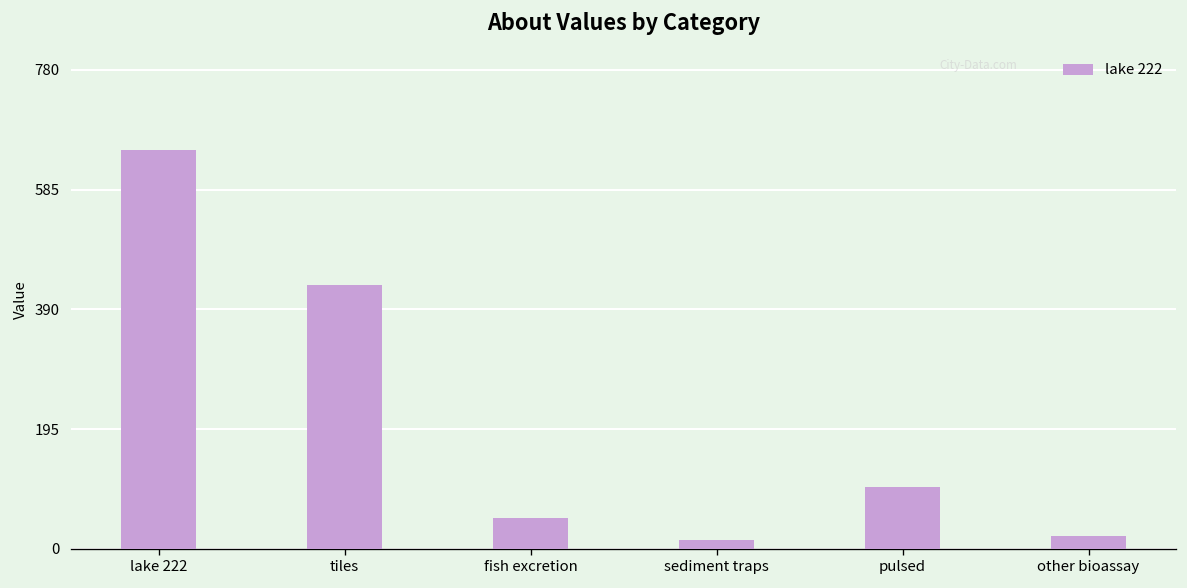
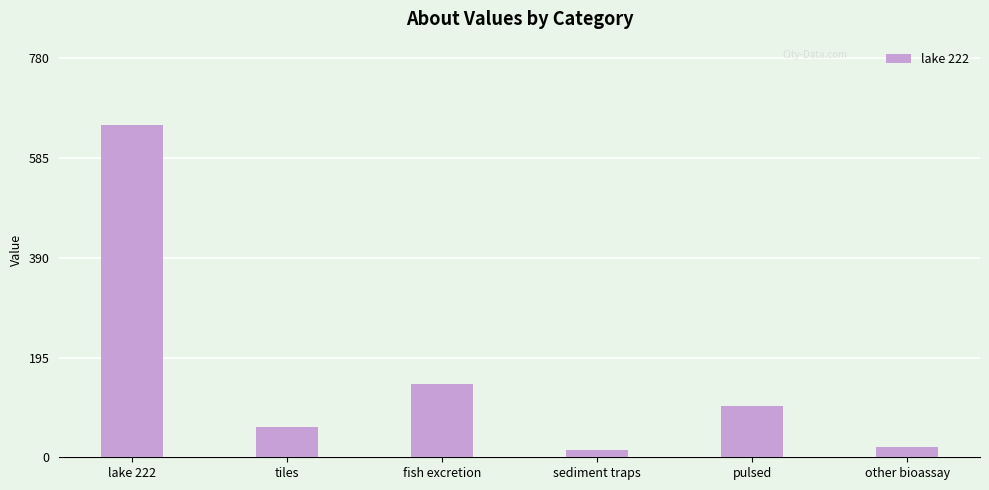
tiles: 430 -> 60
fish excretion: 50 -> 140
